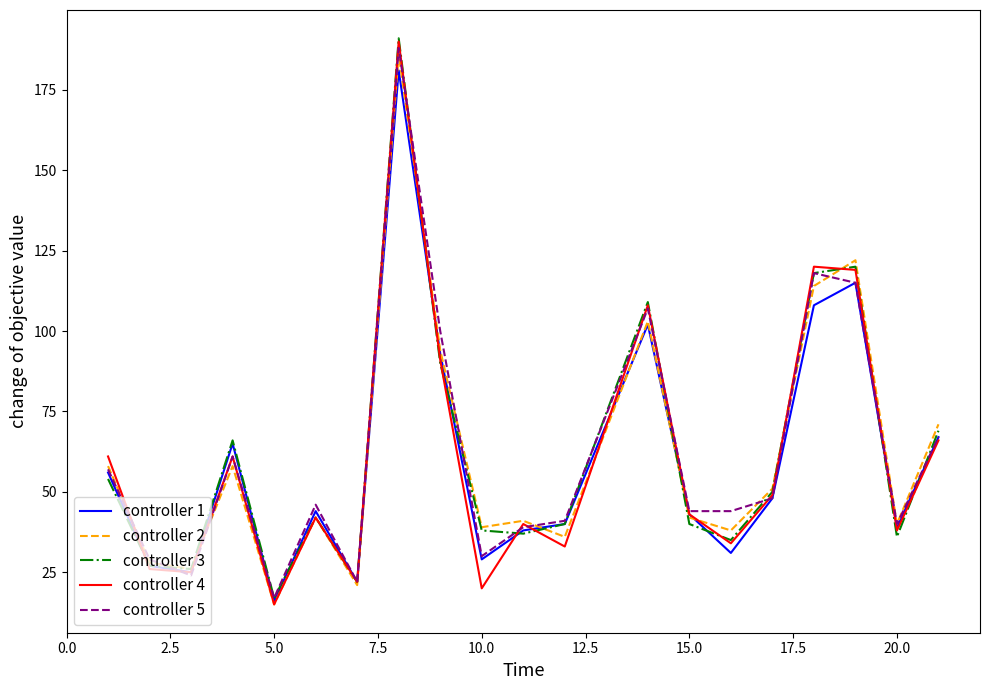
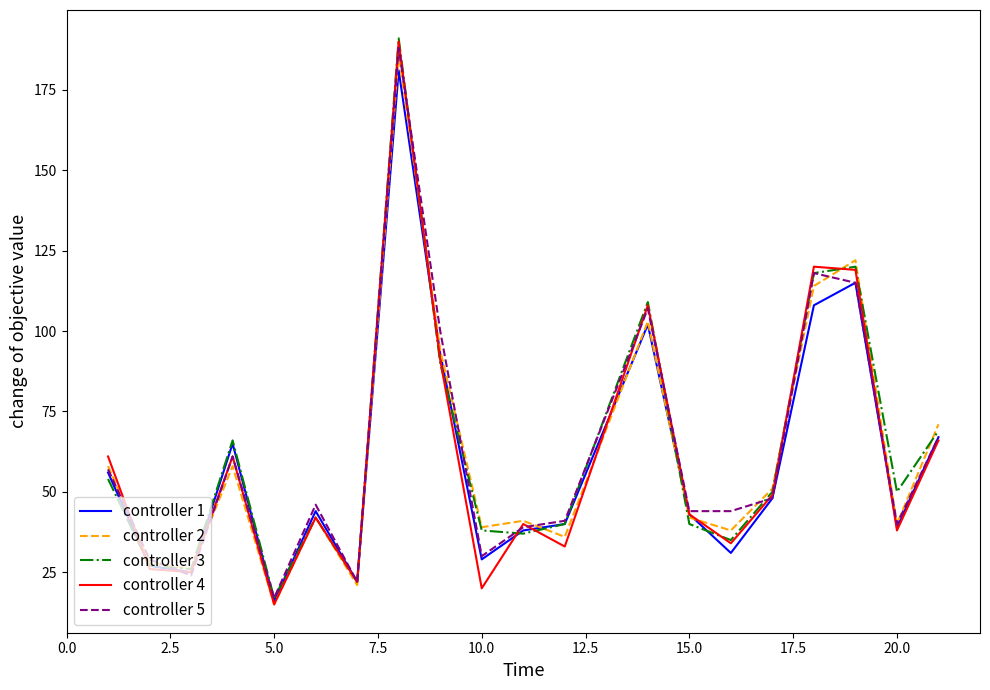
controller 3, 20.0: 36 -> 50
